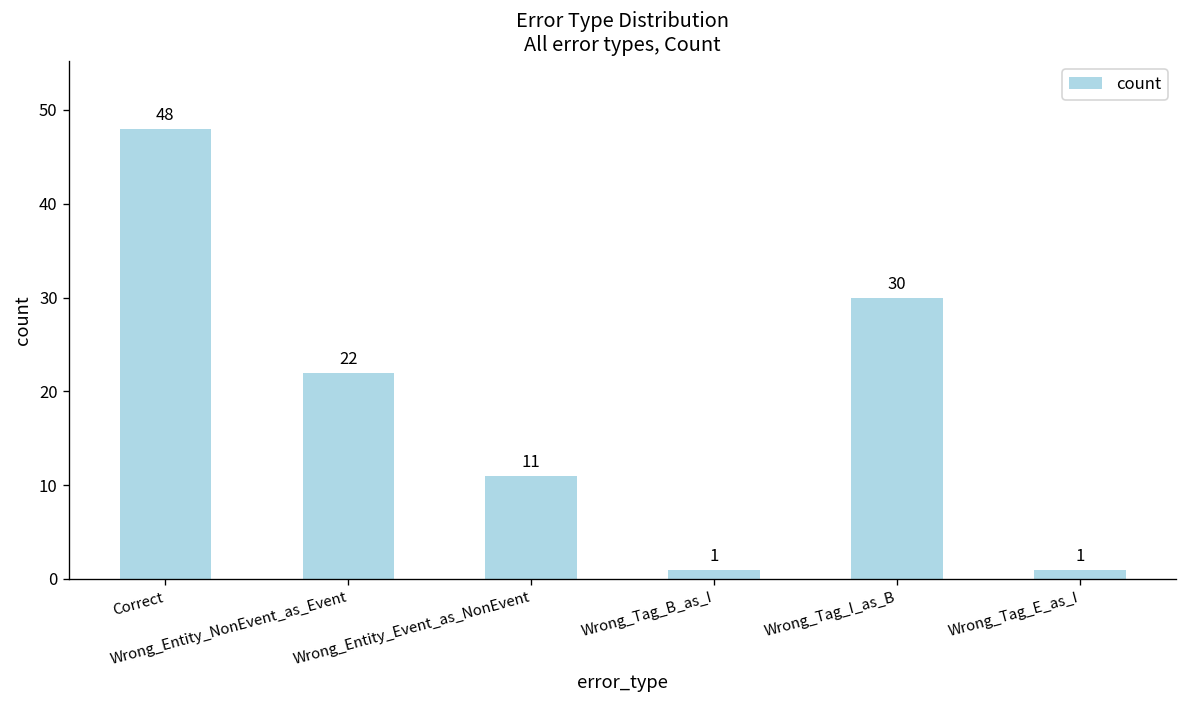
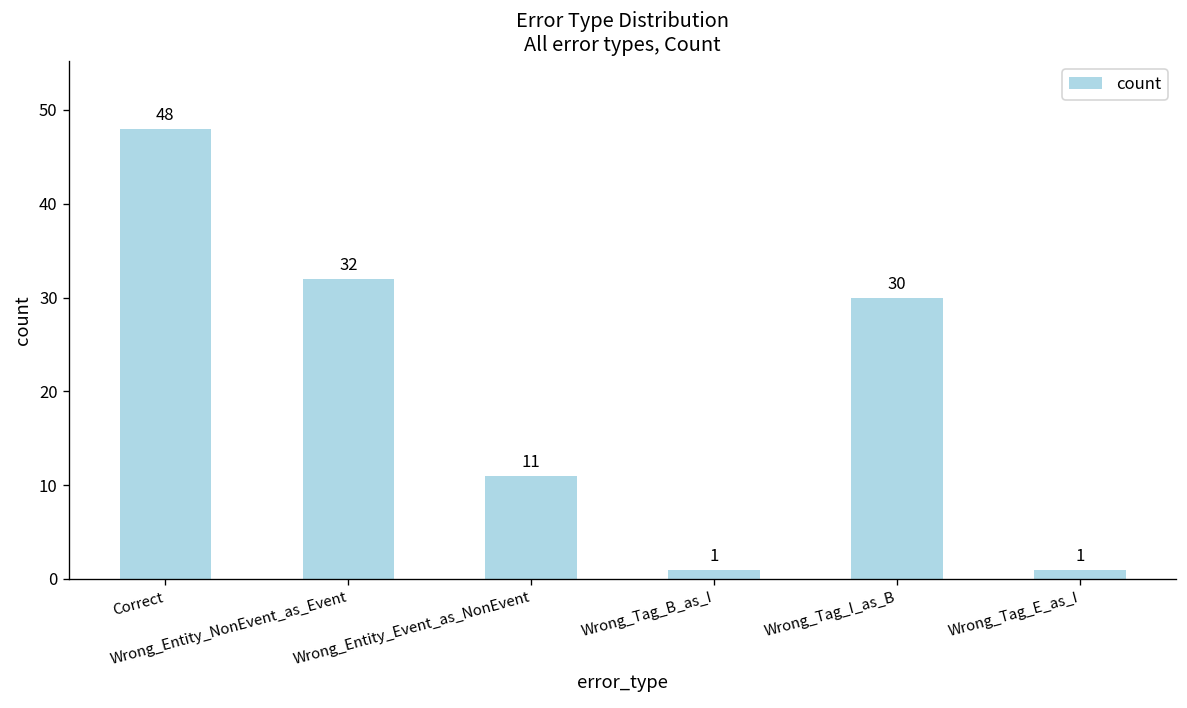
Wrong_Entity_NonEvent_as_Event: 22 -> 32
